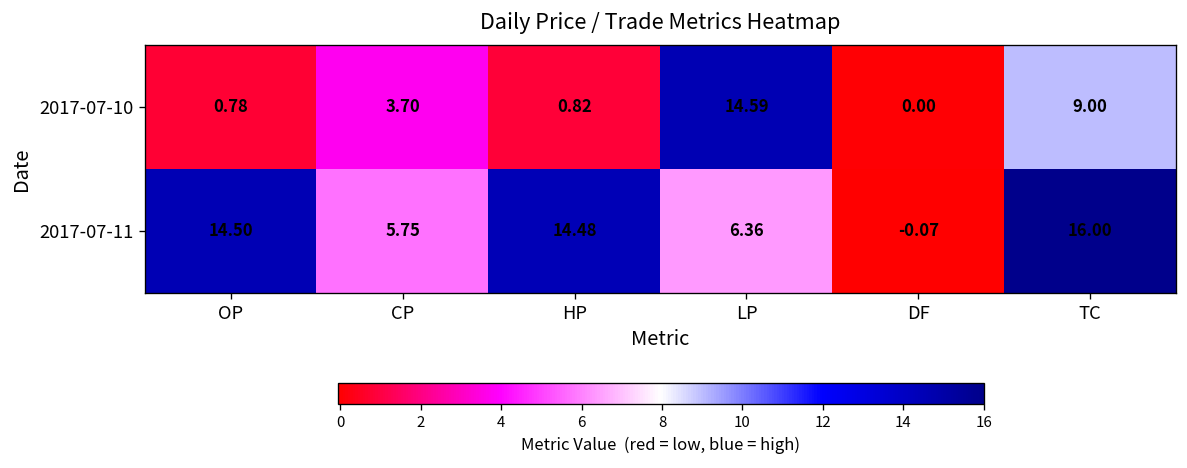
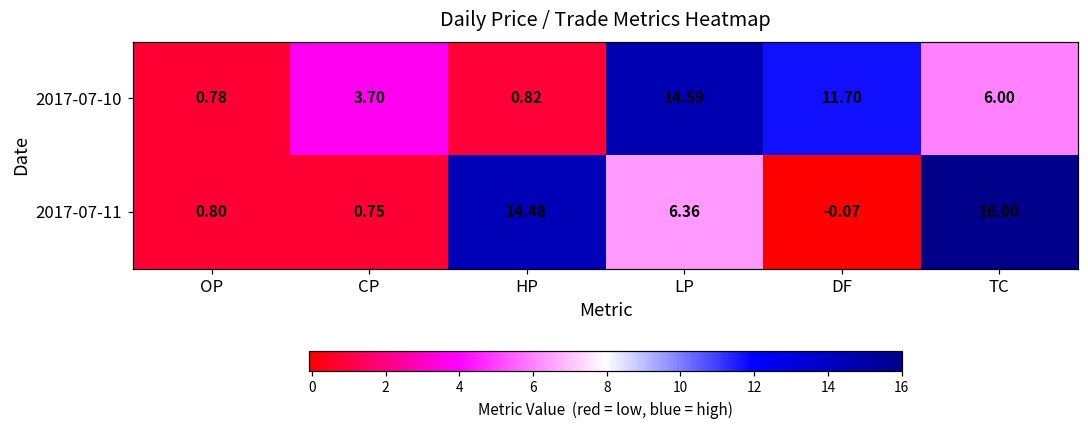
2017-07-10, DF: 0.00 -> 11.70
2017-07-10, TC: 9.00 -> 6.00
2017-07-11, OP: 14.50 -> 0.80
2017-07-11, CP: 5.75 -> 0.75
